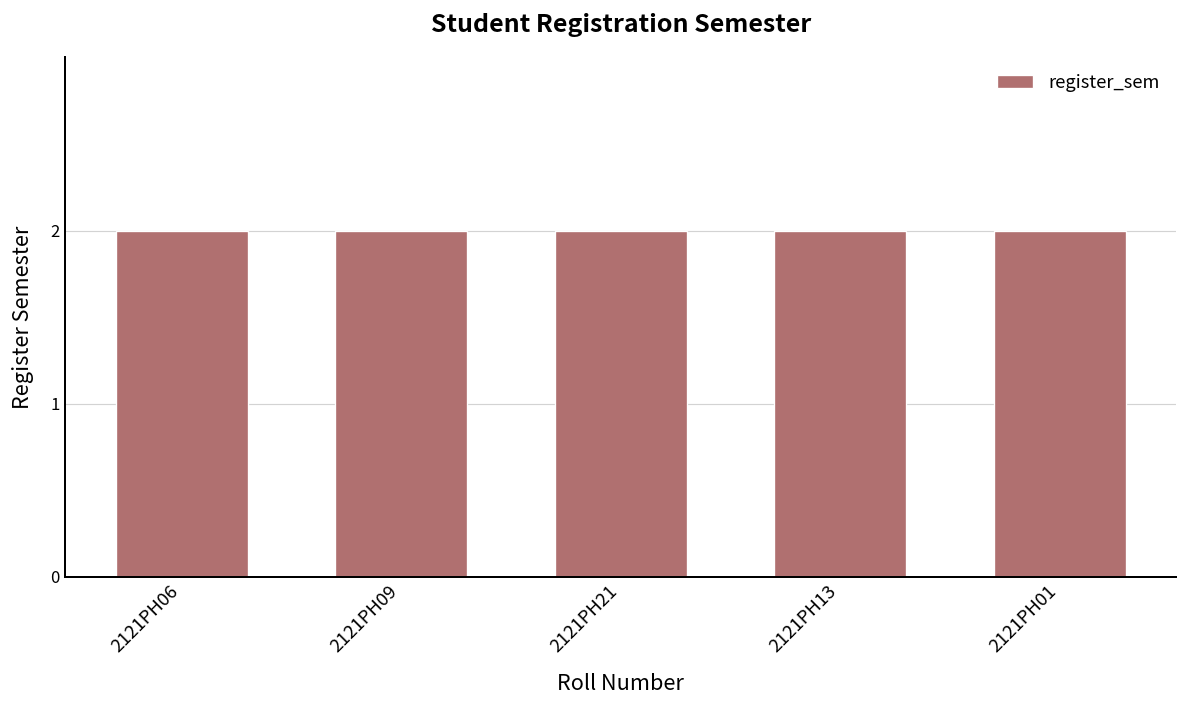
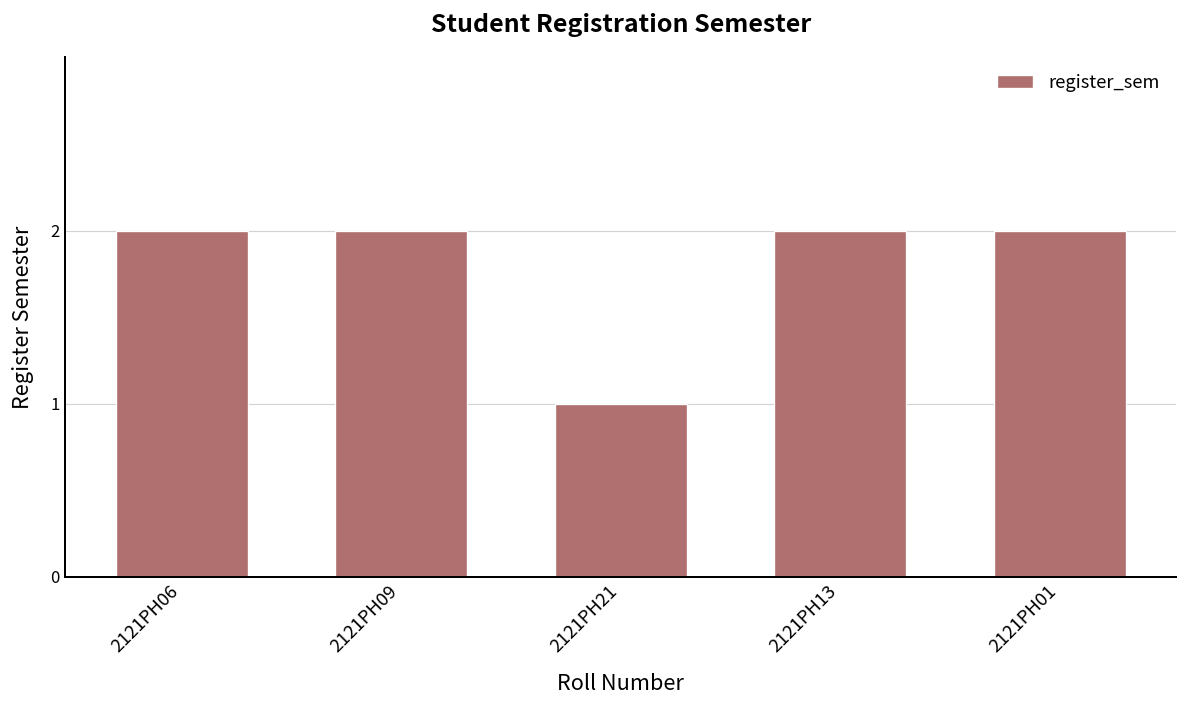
2121PH21: 2 -> 1
